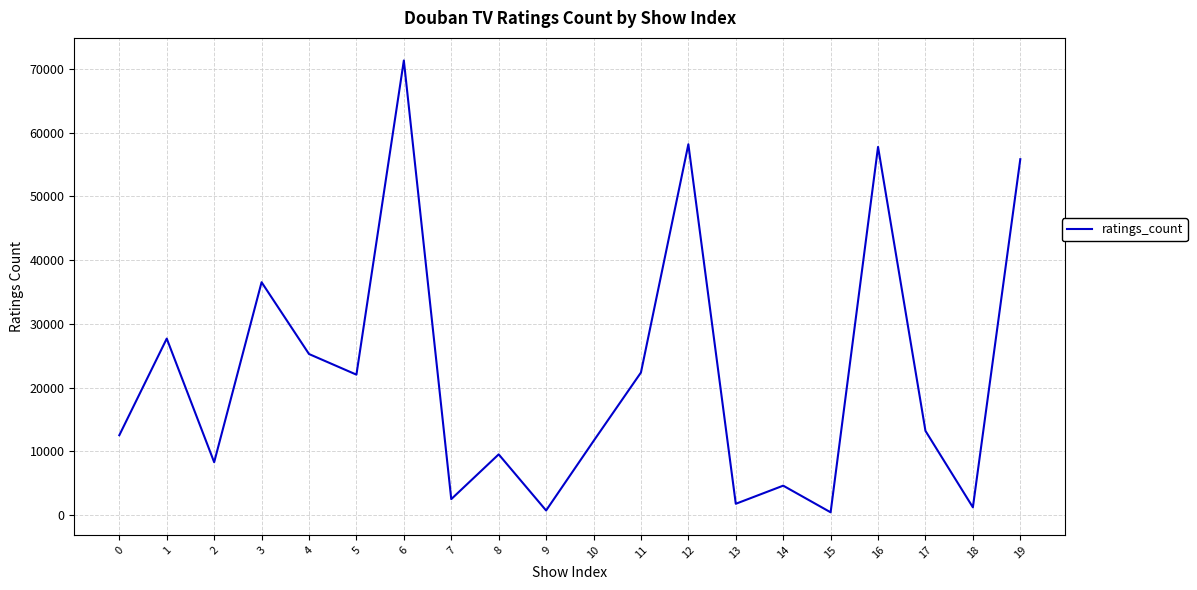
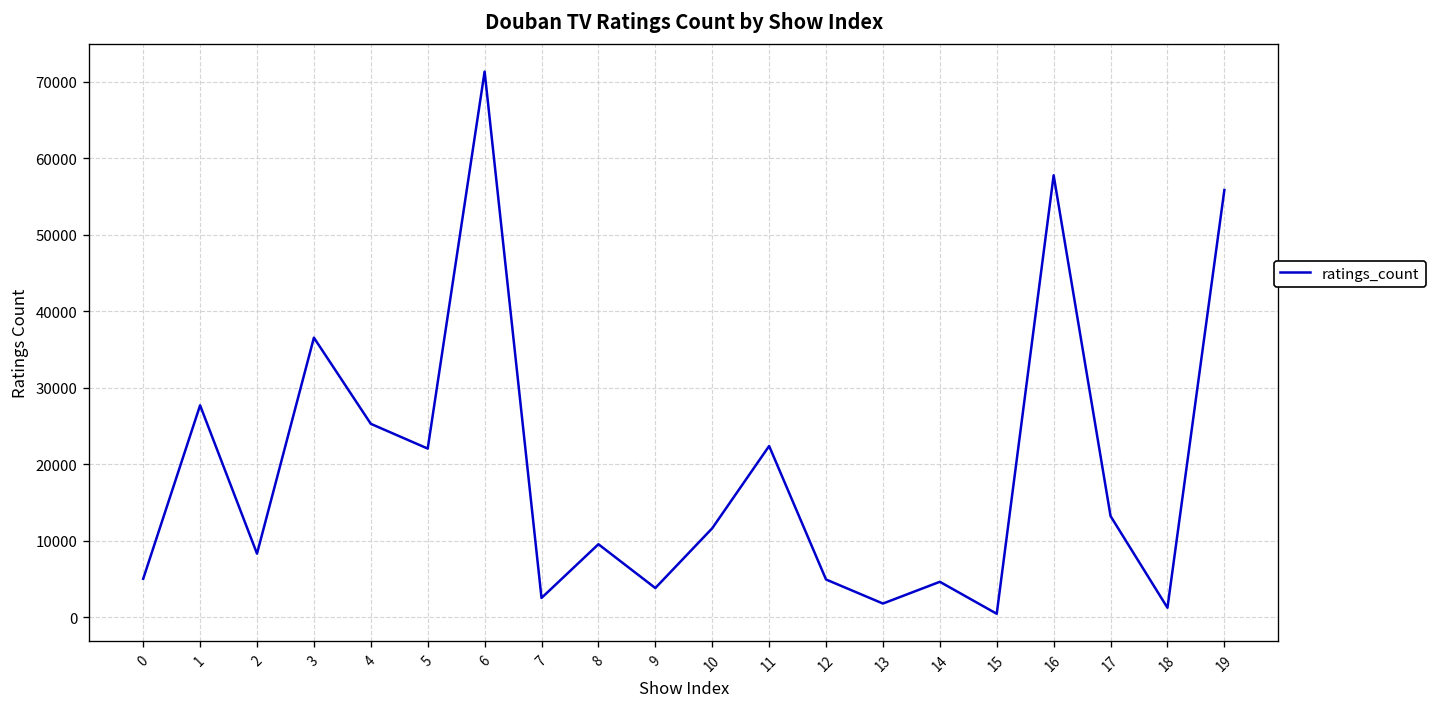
0: 13000 -> 5000
9: 1000 -> 4000
12: 58000 -> 5000
